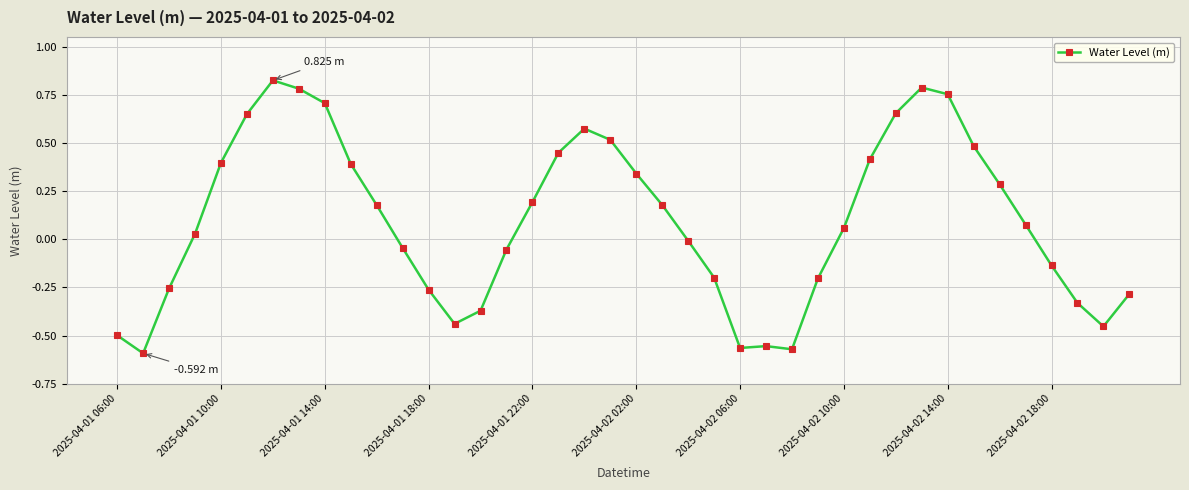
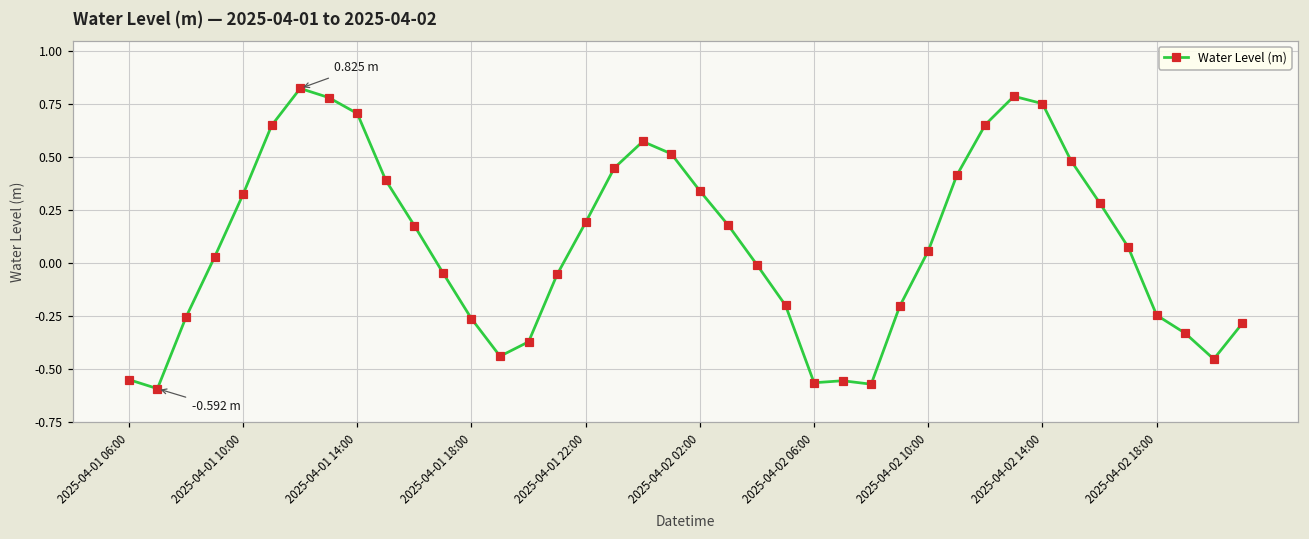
2025-04-01 06:00: -0.50 -> -0.55
2025-04-01 10:00: 0.40 -> 0.33
2025-04-02 18:00: -0.14 -> -0.25
